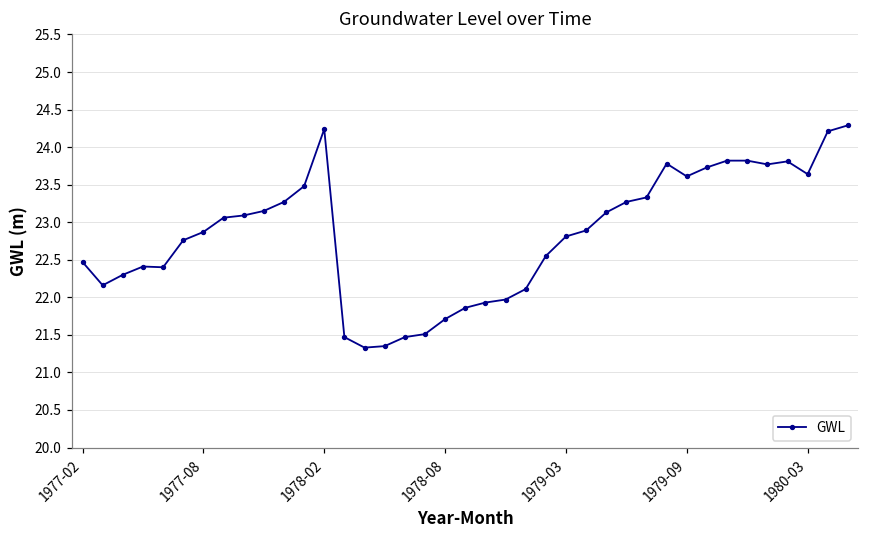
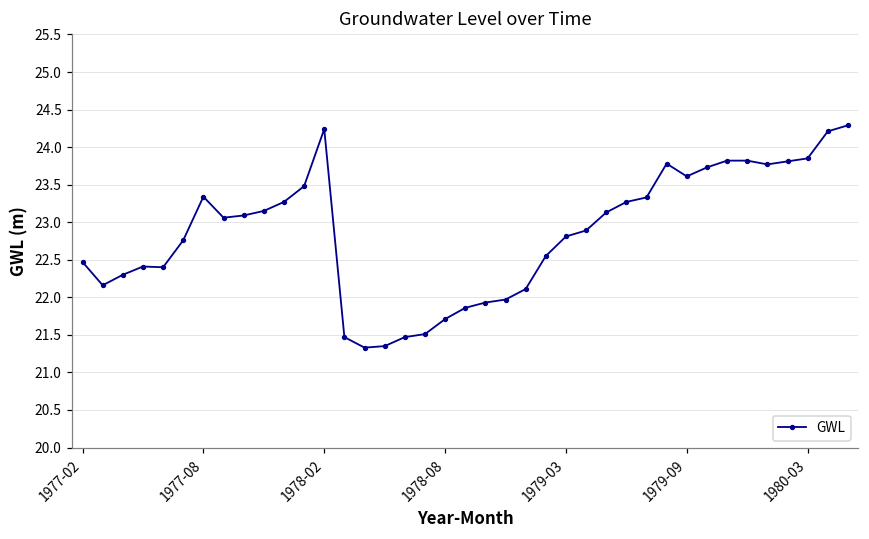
1977-08: 22.9 -> 23.3
1980-03: 23.6 -> 23.9
